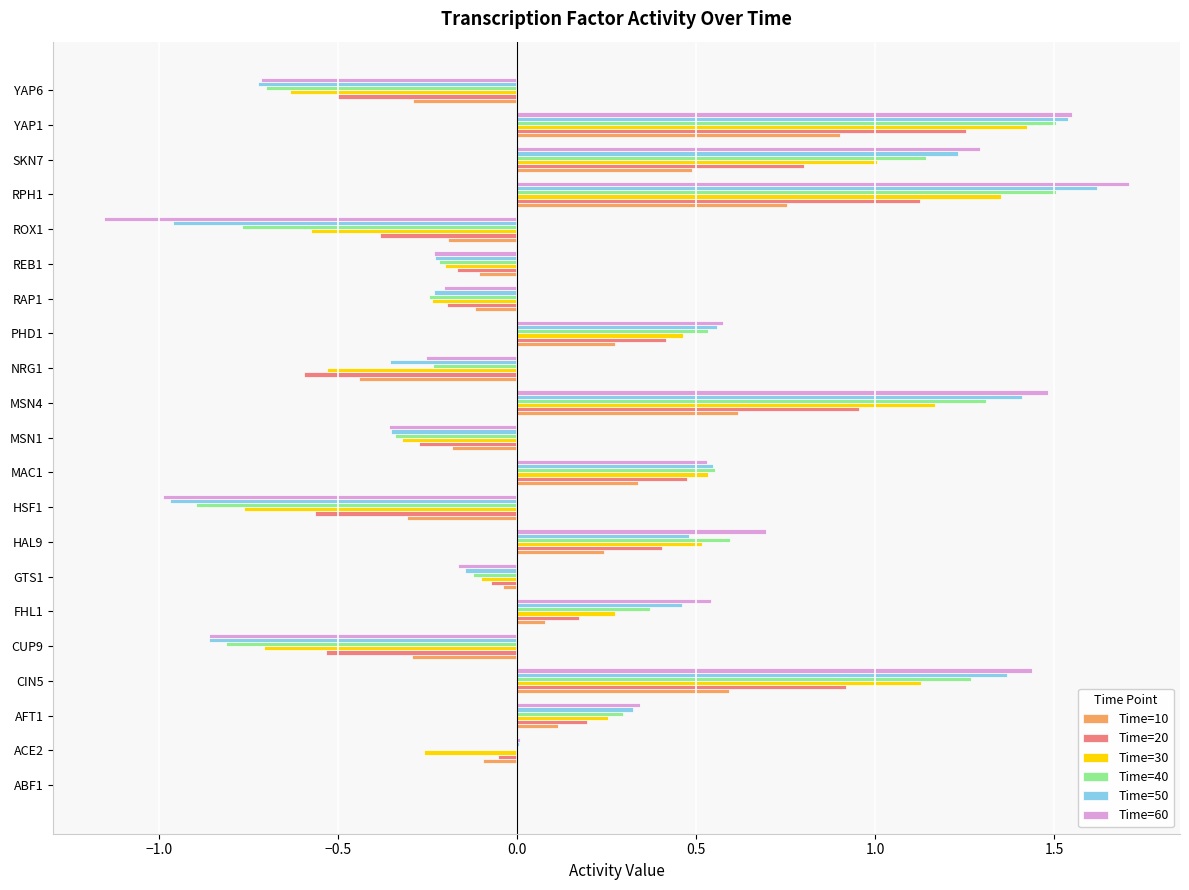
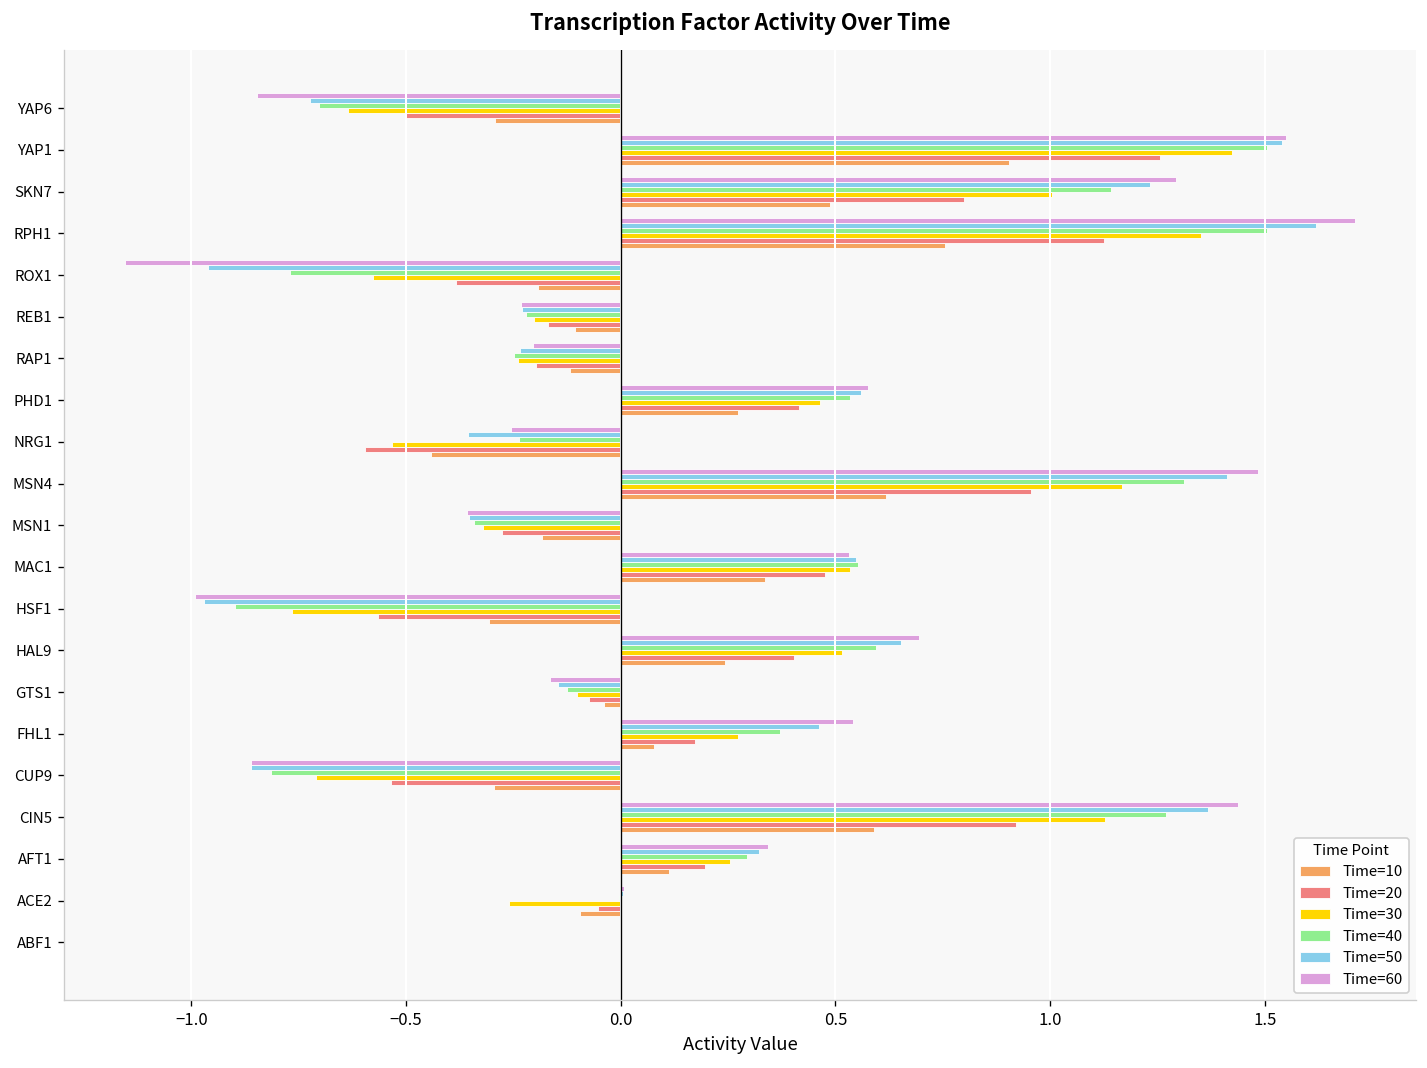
Time=60, YAP6: -0.72 -> -0.85
Time=50, HAL9: 0.48 -> 0.65
